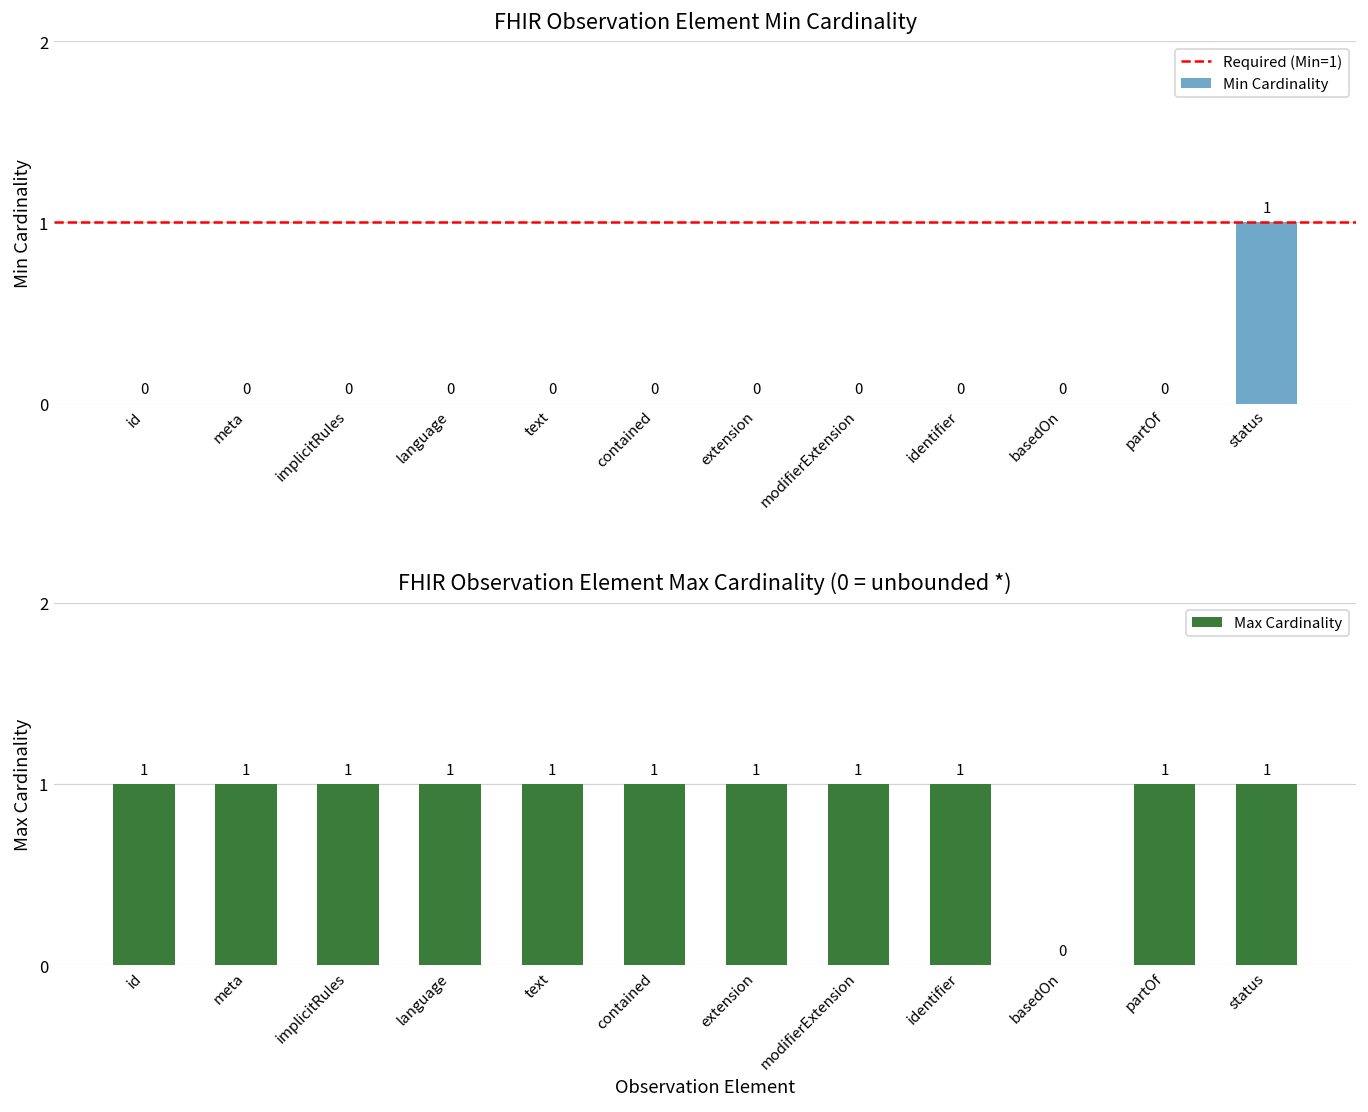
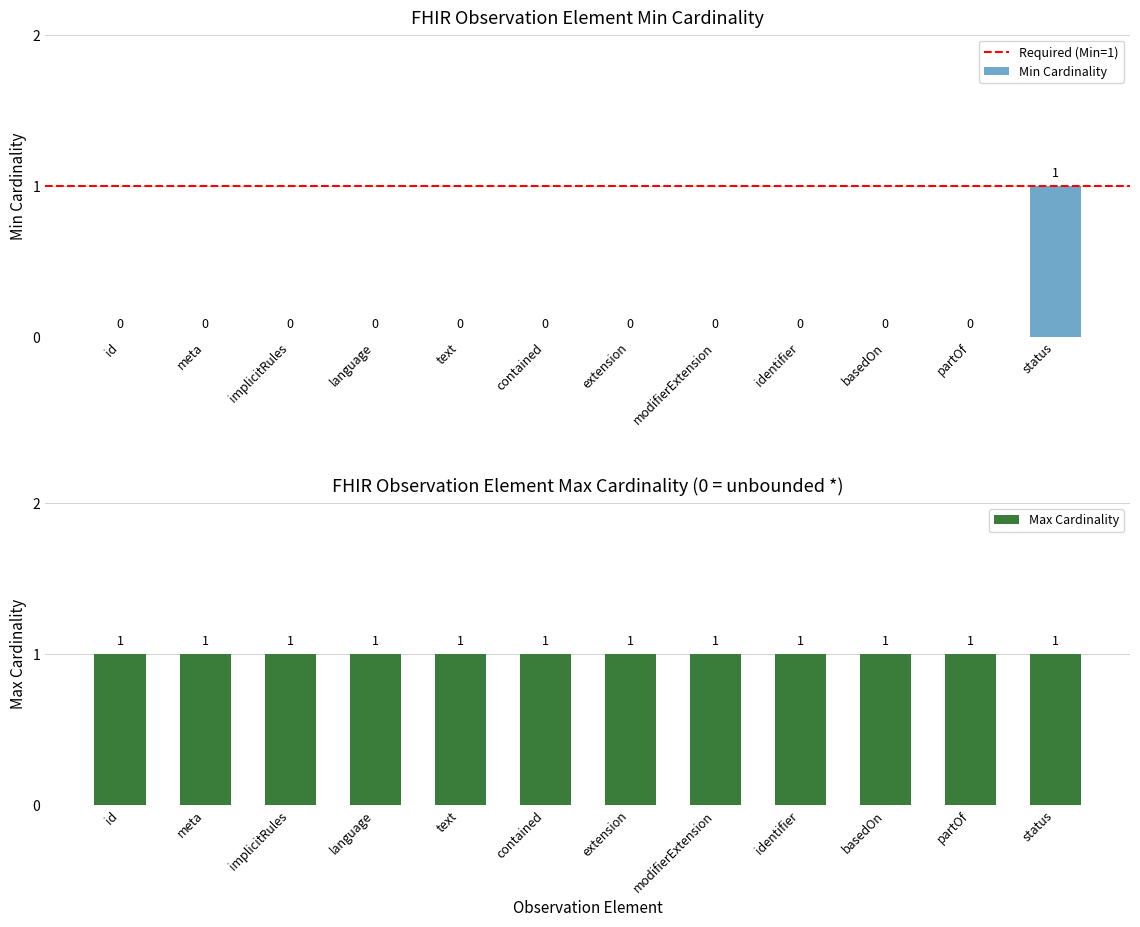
FHIR Observation Element Max Cardinality (0 = unbounded *), basedOn: 0 -> 1
